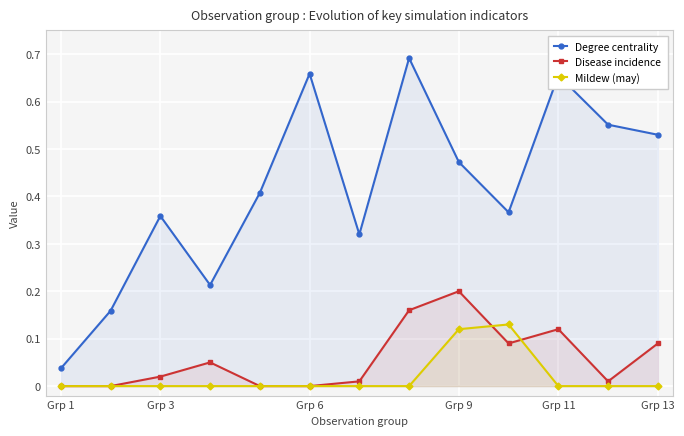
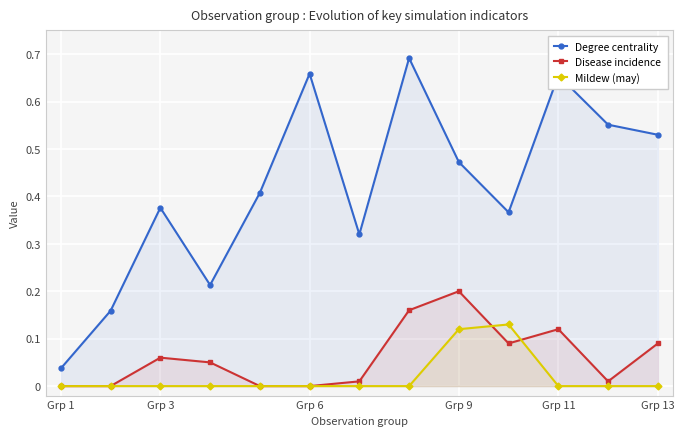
Degree centrality, Grp 3: 0.36 -> 0.38
Disease incidence, Grp 3: 0.02 -> 0.06
